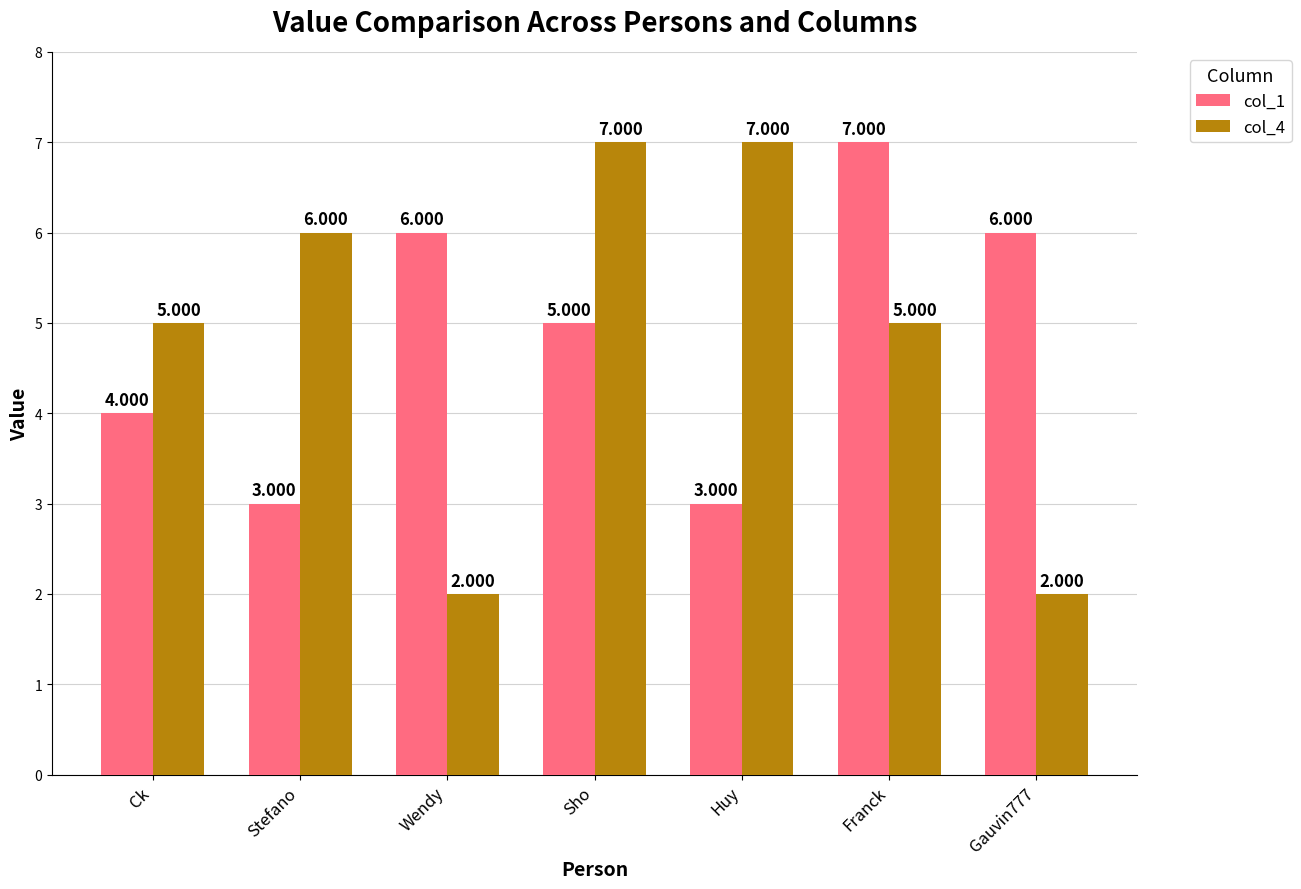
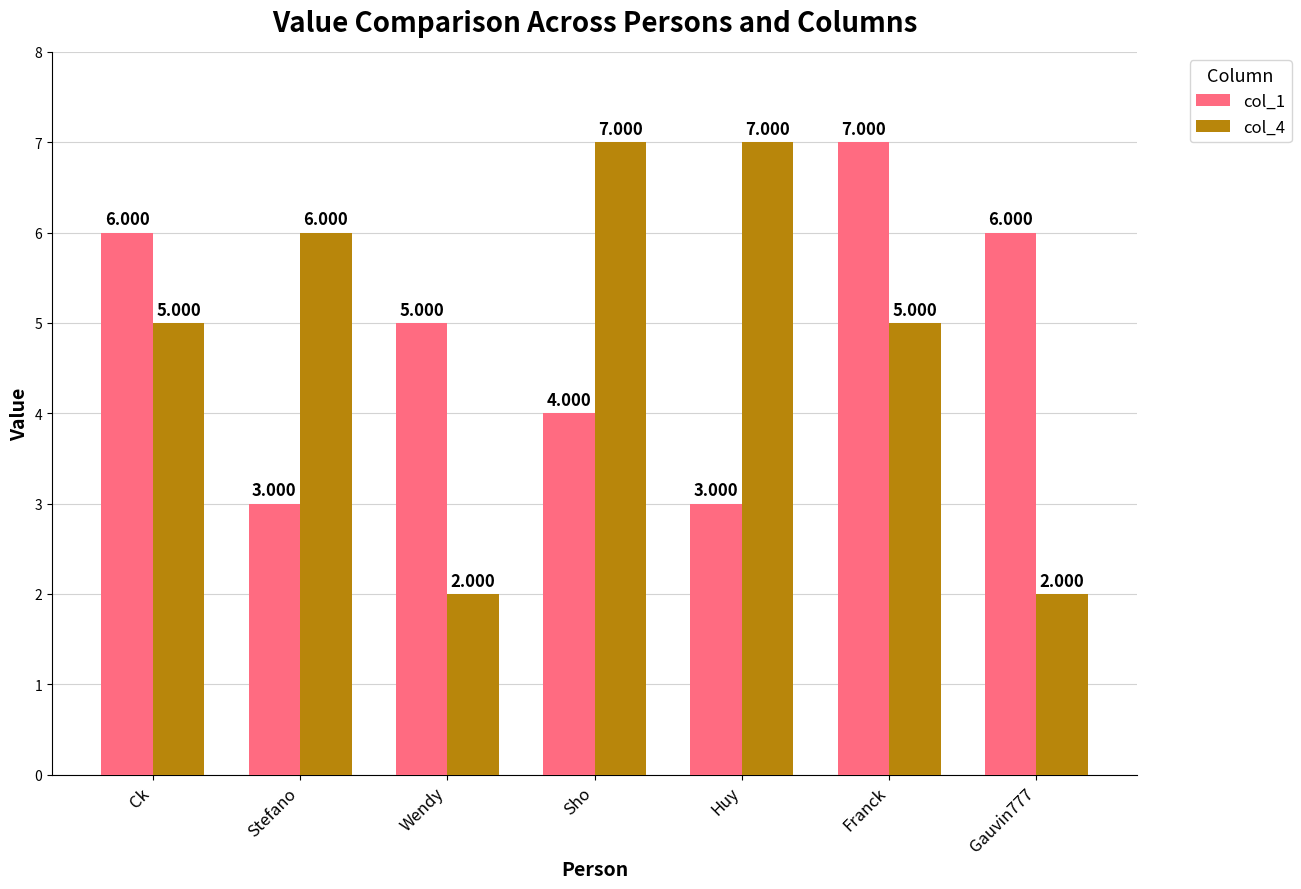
col_1, Ck: 4.000 -> 6.000
col_1, Wendy: 6.000 -> 5.000
col_1, Sho: 5.000 -> 4.000
